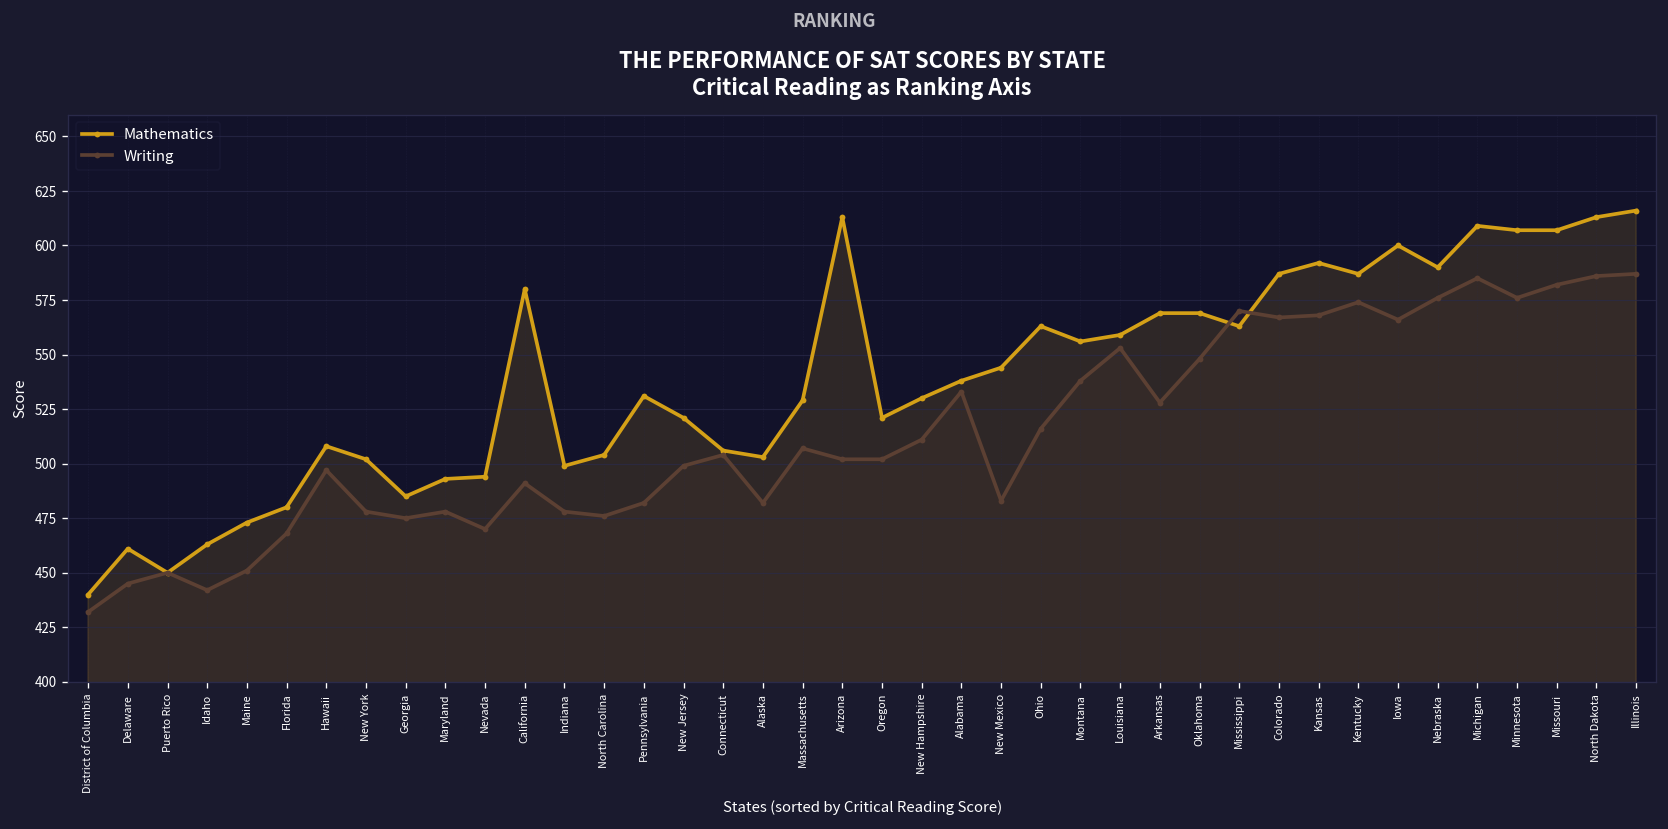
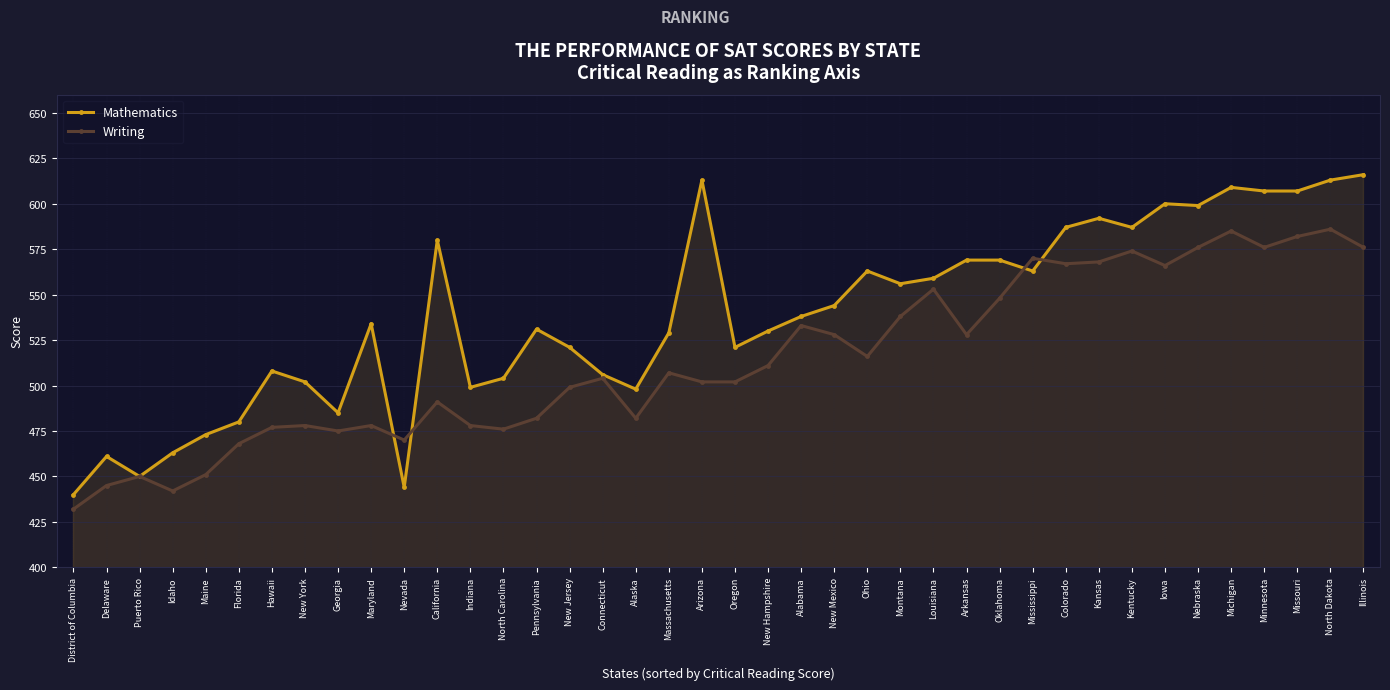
Writing, Hawaii: 497 -> 477
Mathematics, Maryland: 493 -> 534
Mathematics, Nevada: 494 -> 444
Mathematics, Alaska: 503 -> 498
Writing, New Mexico: 483 -> 528
Mathematics, Nebraska: 590 -> 599
Writing, Illinois: 587 -> 576
